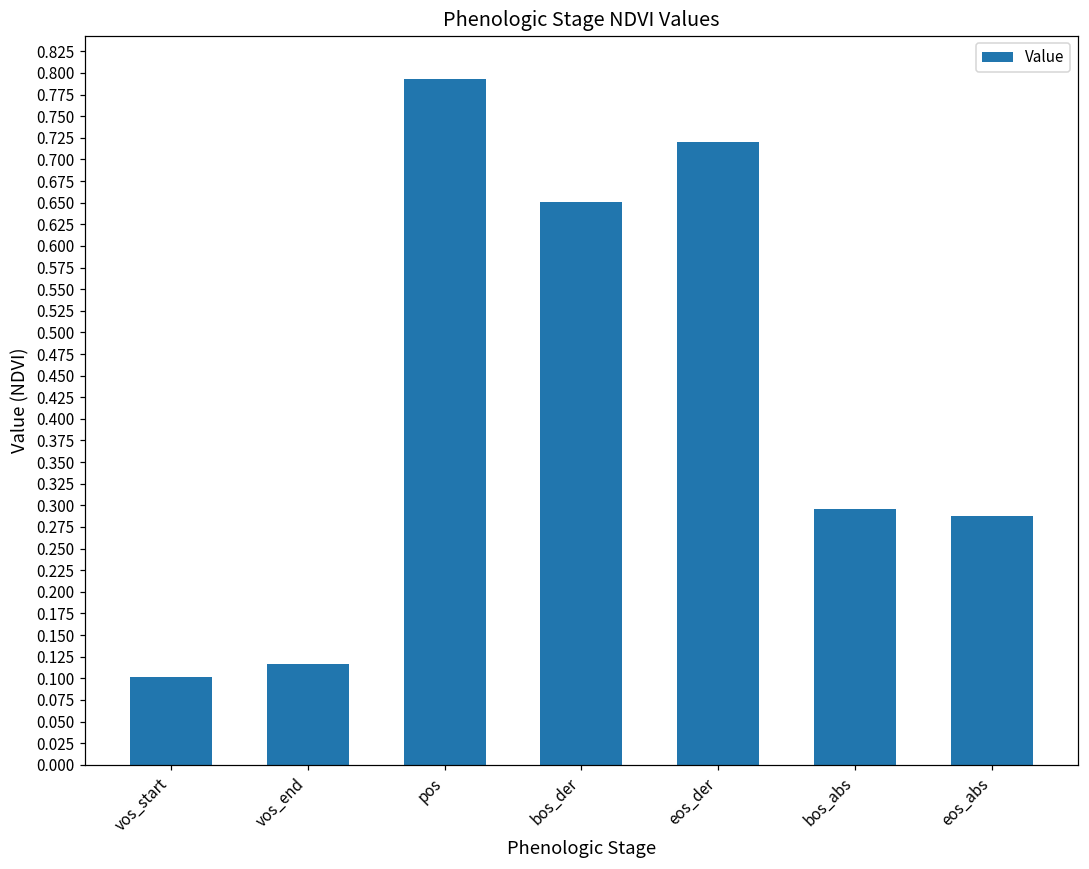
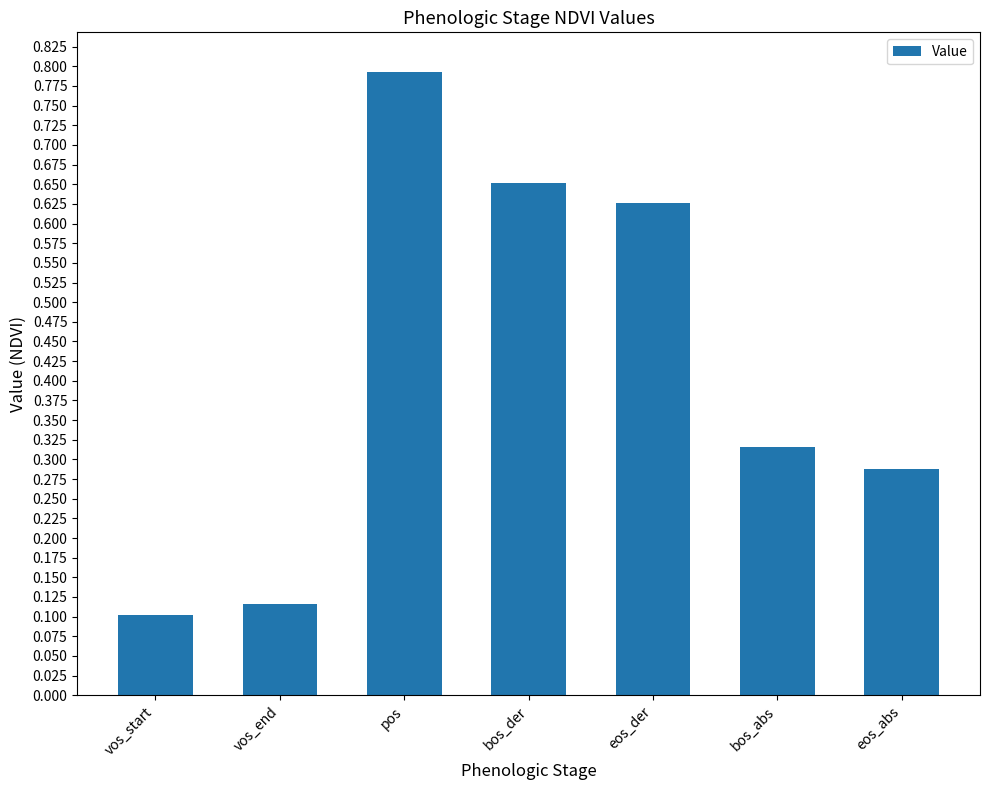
eos_der: 0.72 -> 0.63
bos_abs: 0.30 -> 0.32
